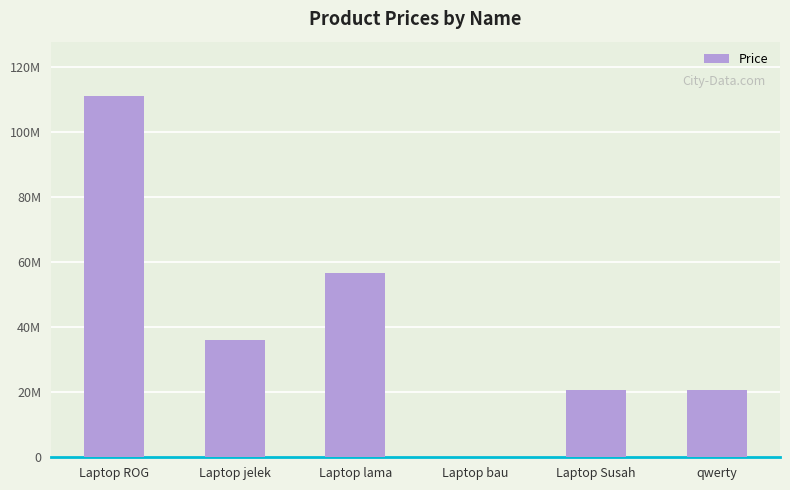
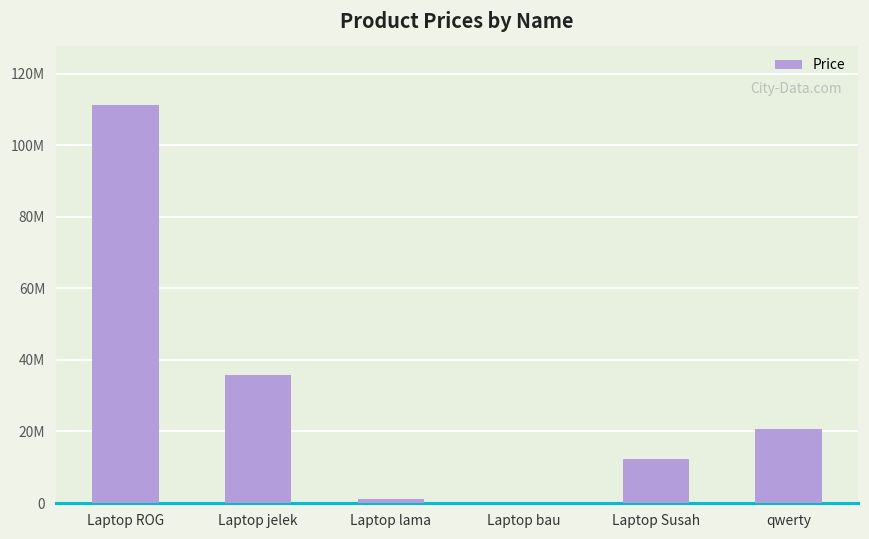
Laptop lama: 57000000 -> 1000000
Laptop Susah: 21000000 -> 12000000
